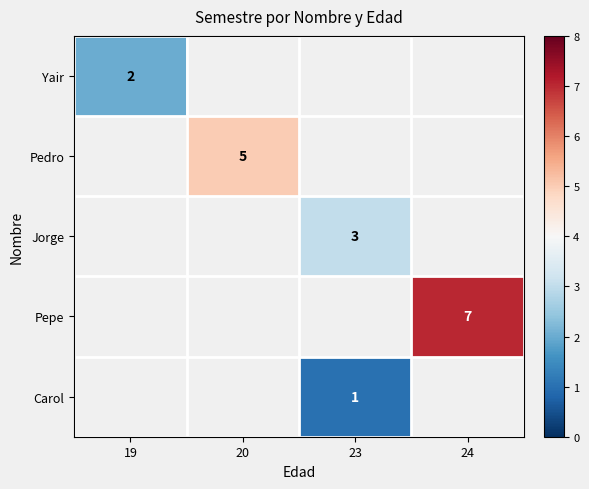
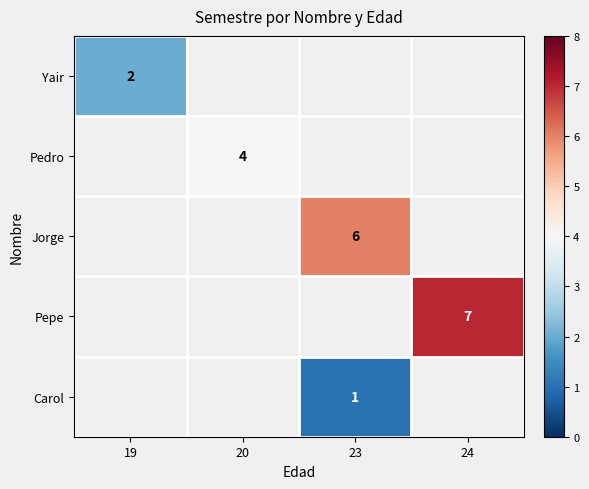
Pedro, 20: 5 -> 4
Jorge, 23: 3 -> 6
